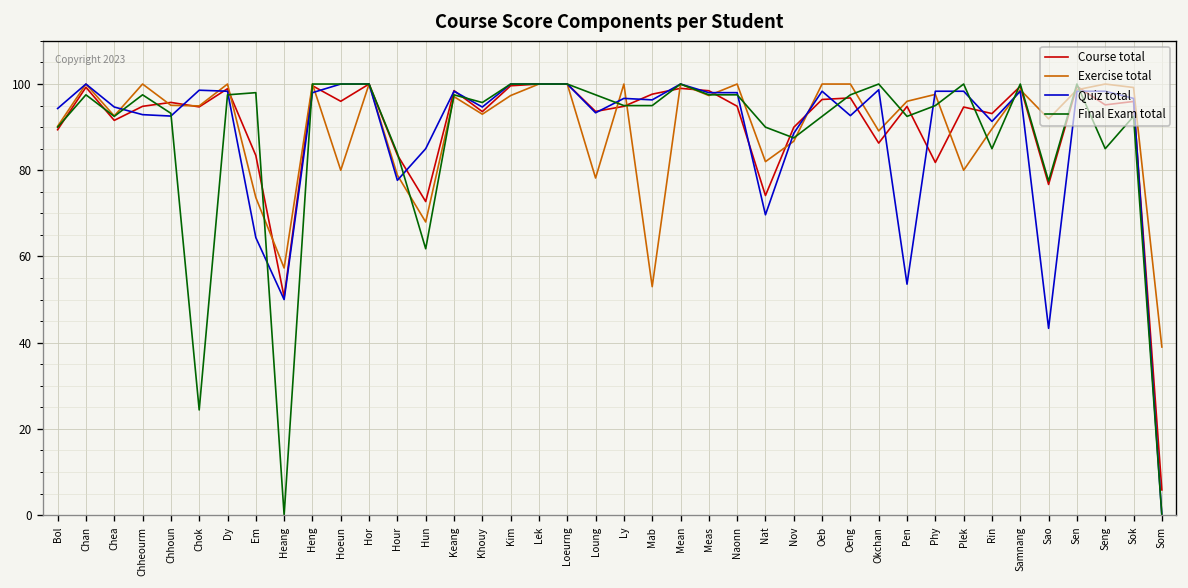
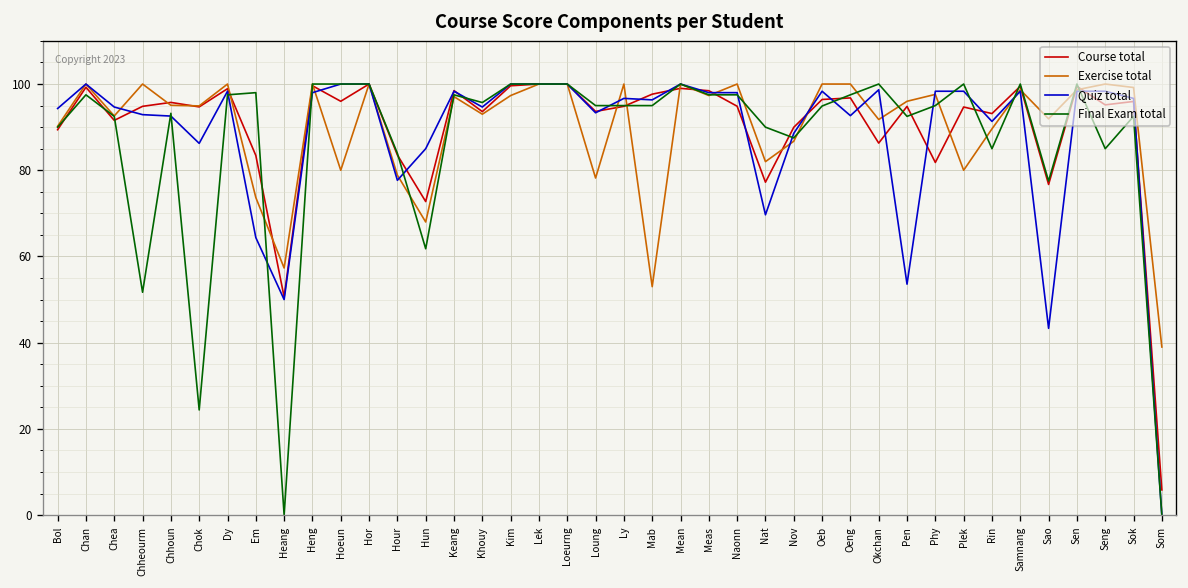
Final Exam total, Chheourm: 98 -> 52
Quiz total, Chok: 99 -> 86
Final Exam total, Loung: 98 -> 95
Course total, Nat: 74 -> 77
Final Exam total, Oeb: 93 -> 95
Exercise total, Okchan: 89 -> 92
